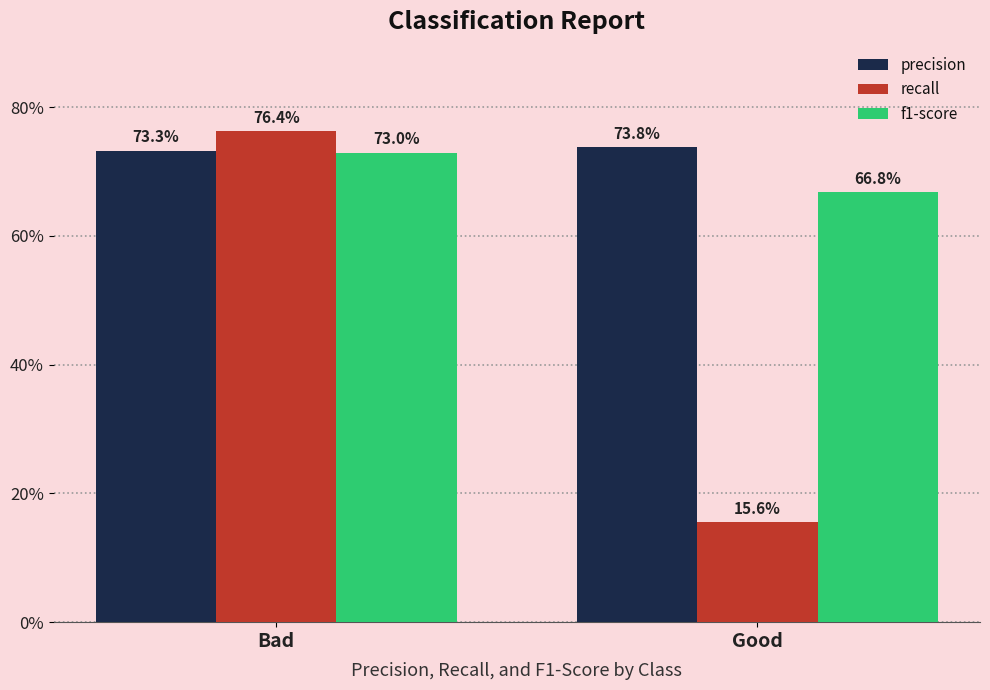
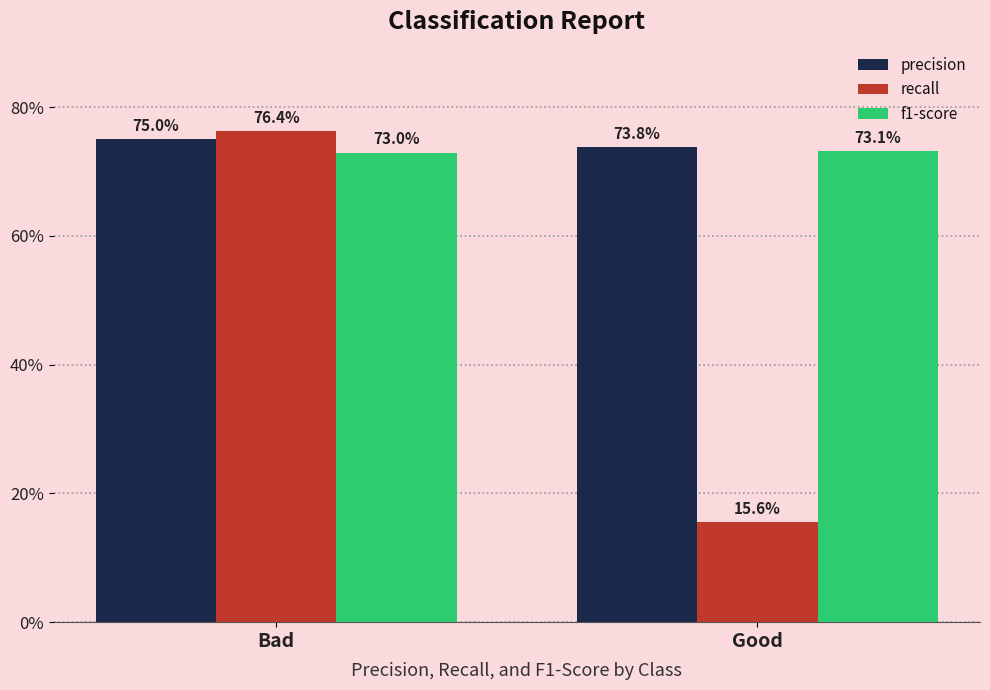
precision, Bad: 73.3% -> 75.0%
f1-score, Good: 66.8% -> 73.1%
